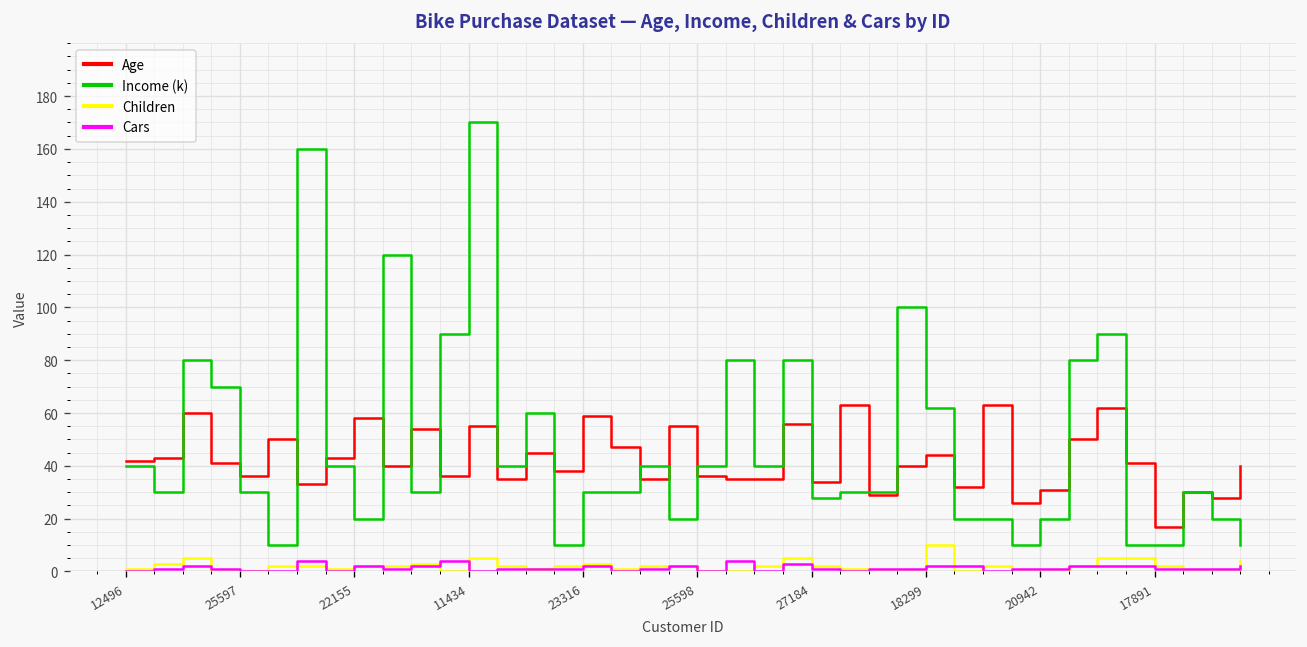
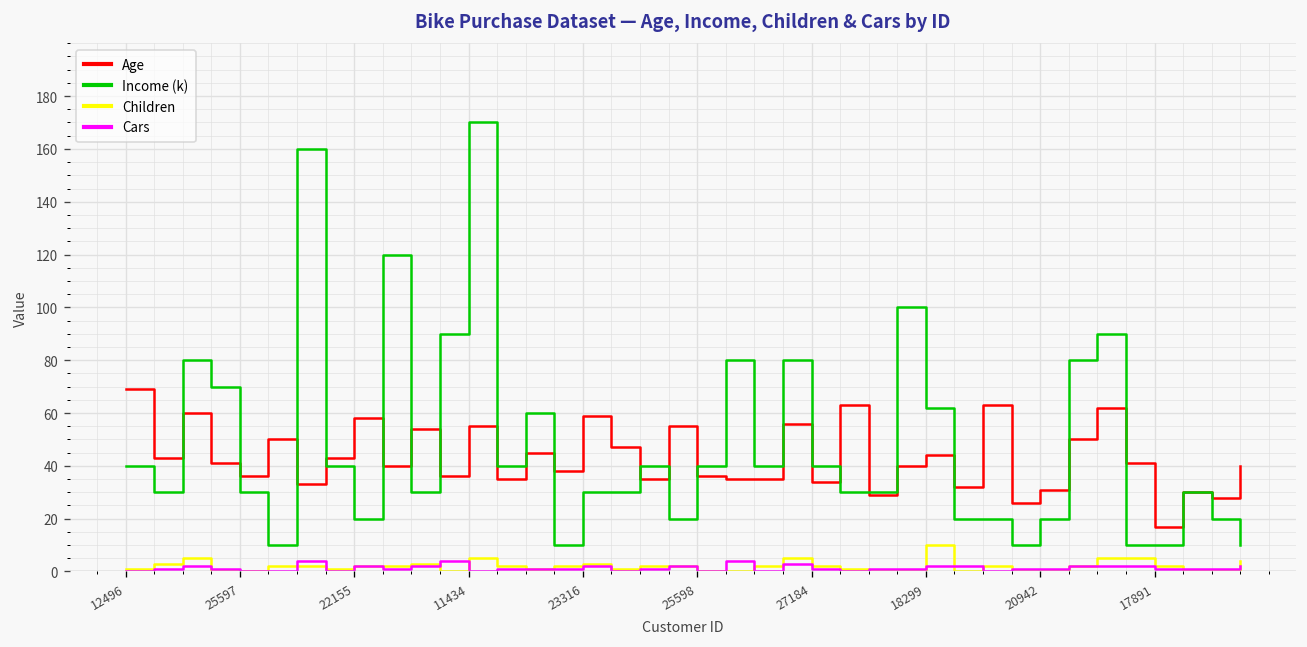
Age, 12496: 42 -> 69
Income (k), 27184: 28 -> 40
